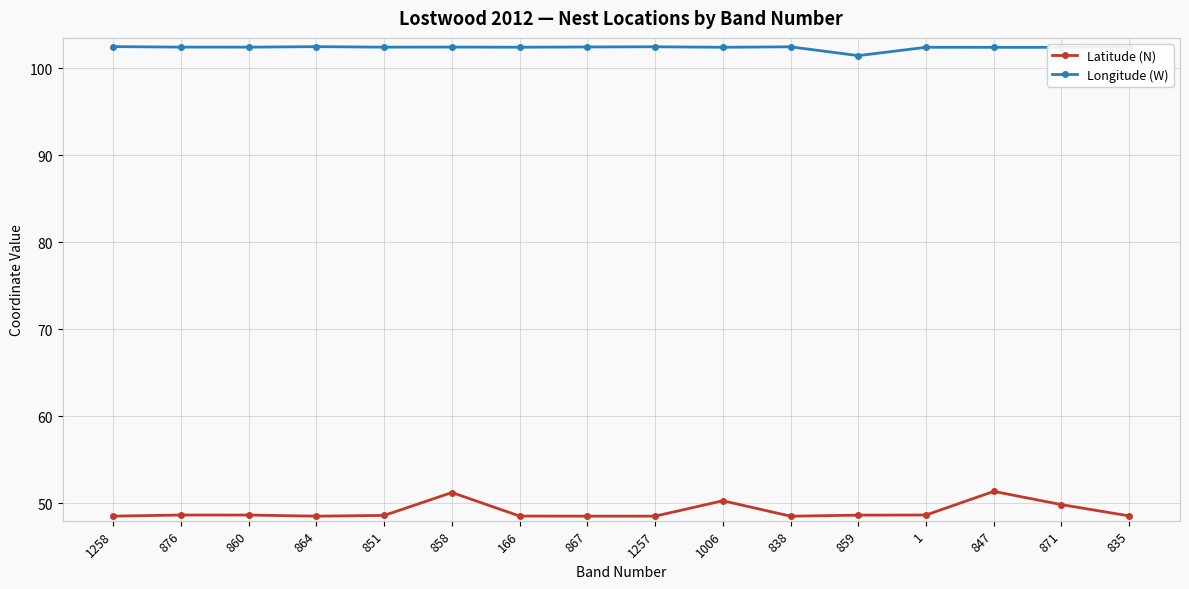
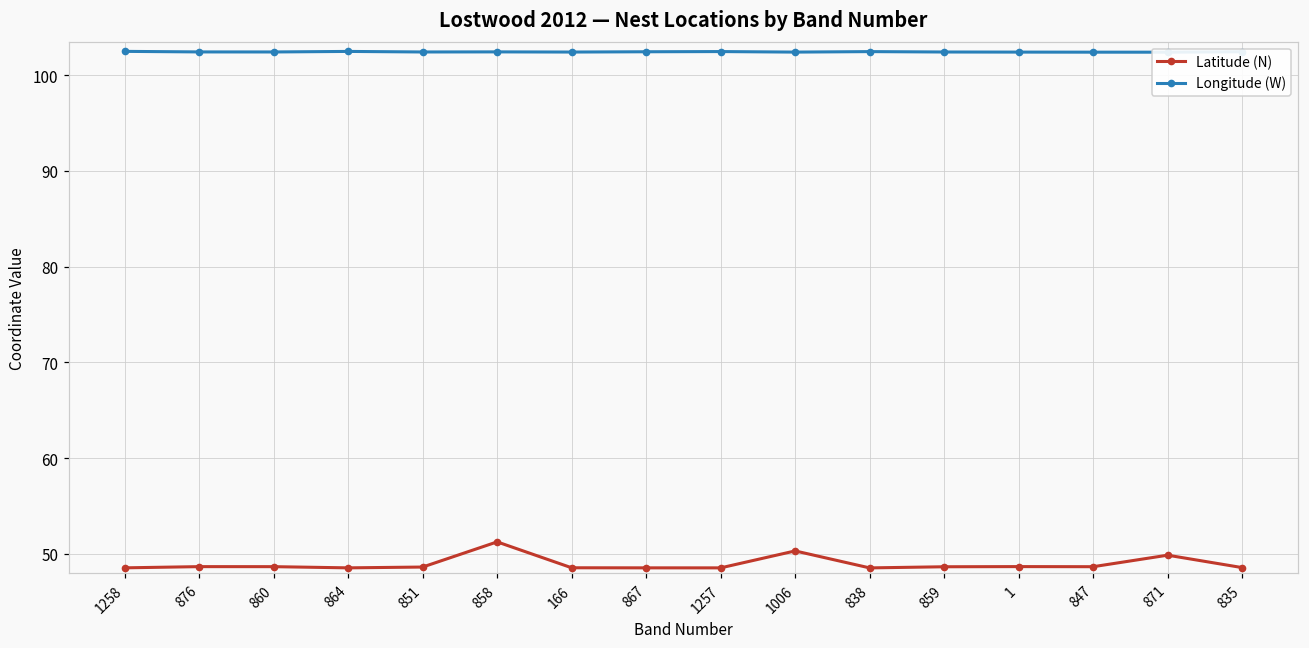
Longitude (W), 859: 101 -> 102
Latitude (N), 847: 51 -> 49
